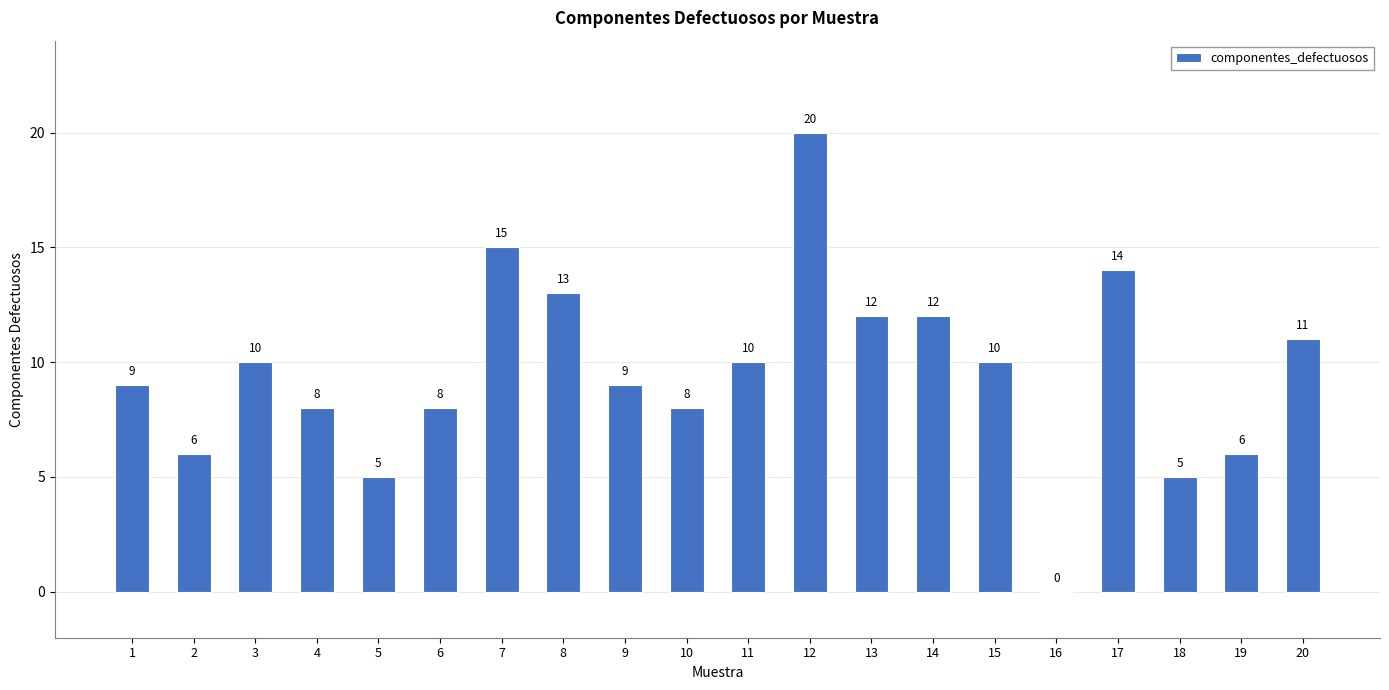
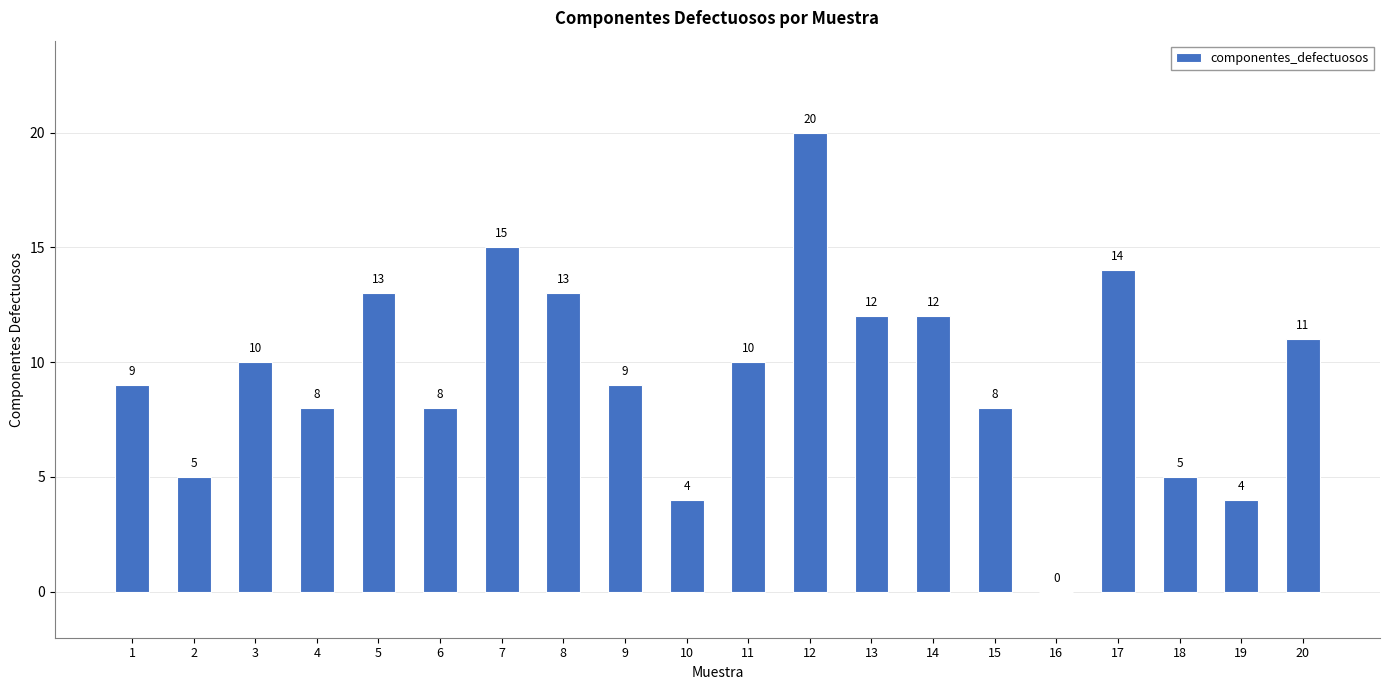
2: 6 -> 5
5: 5 -> 13
10: 8 -> 4
15: 10 -> 8
19: 6 -> 4
